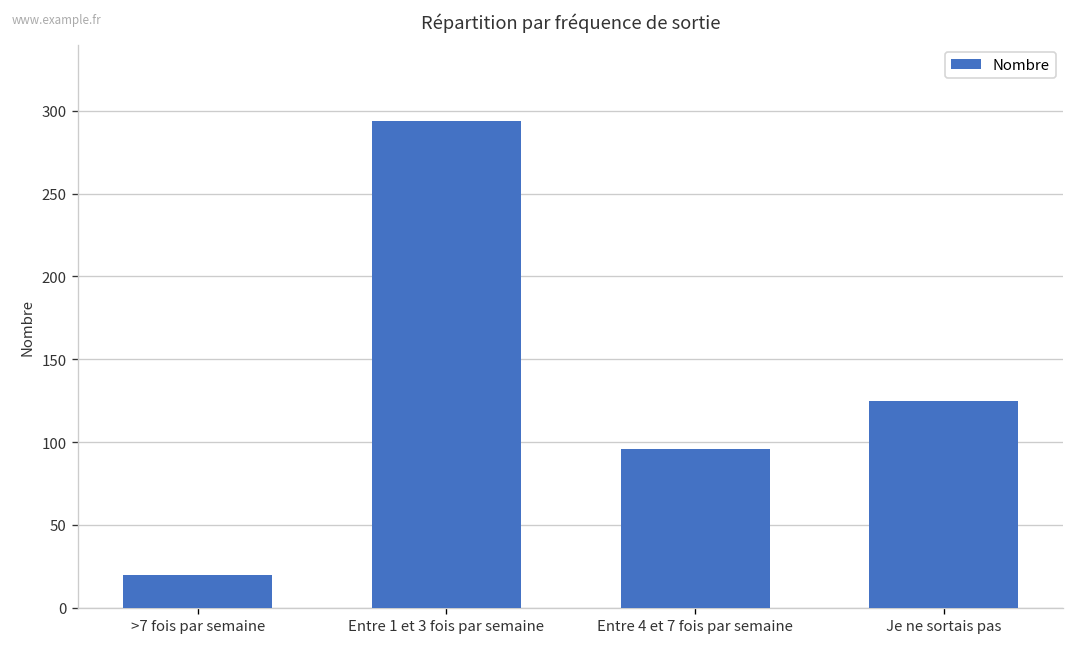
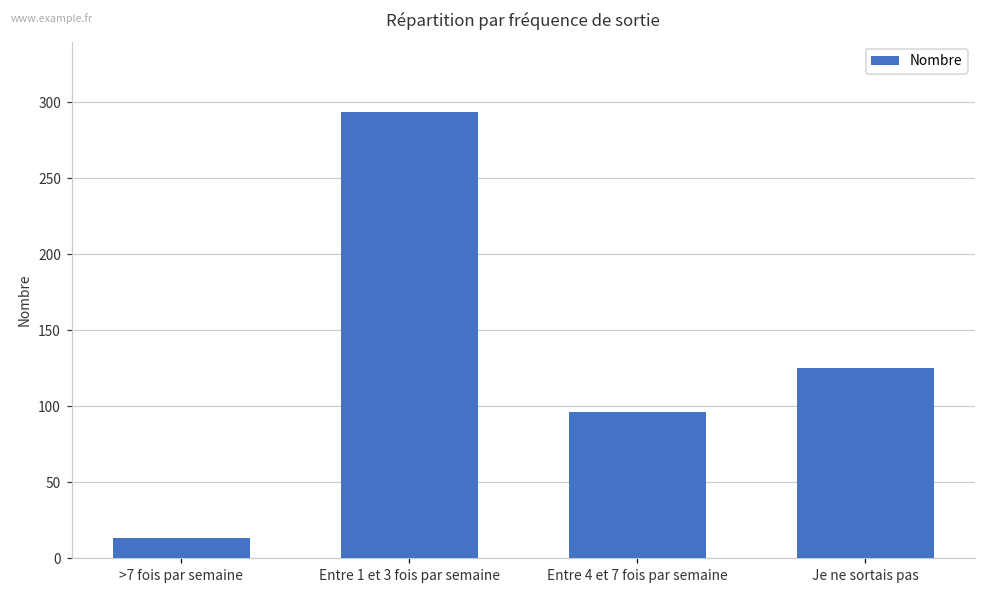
>7 fois par semaine: 20 -> 13
